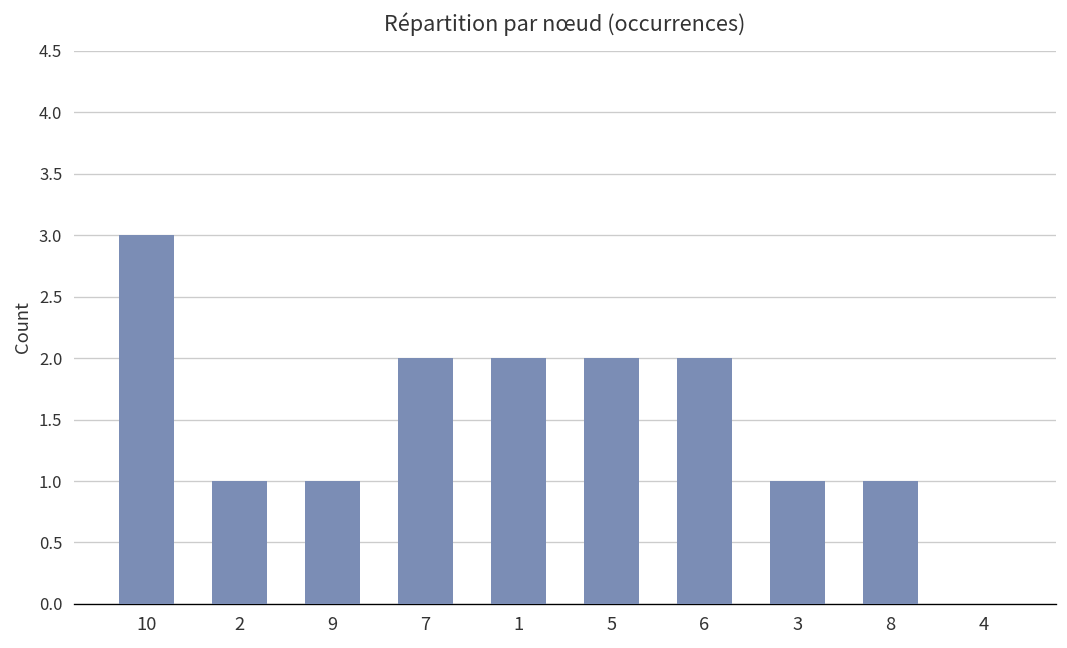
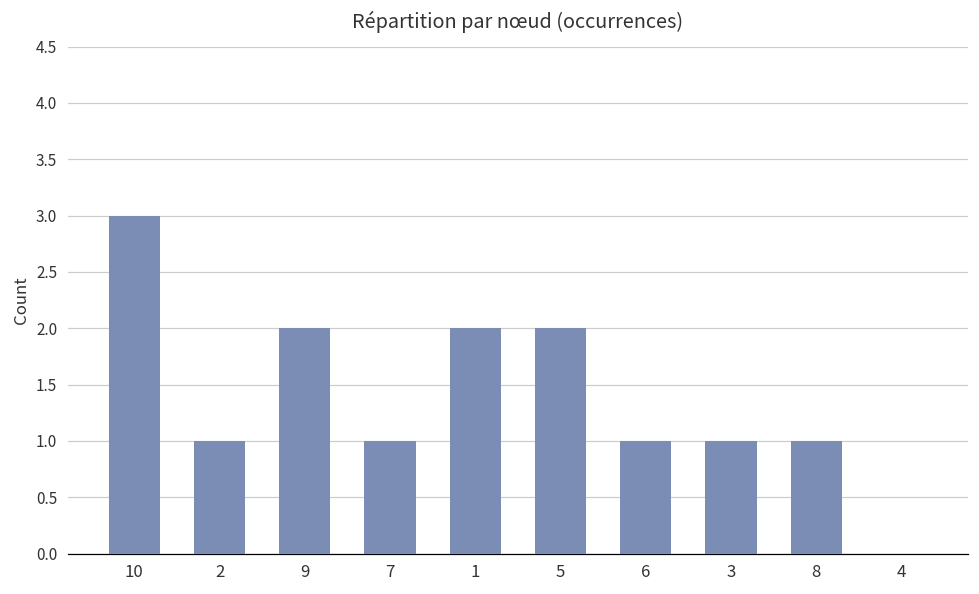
9: 1 -> 2
7: 2 -> 1
6: 2 -> 1
